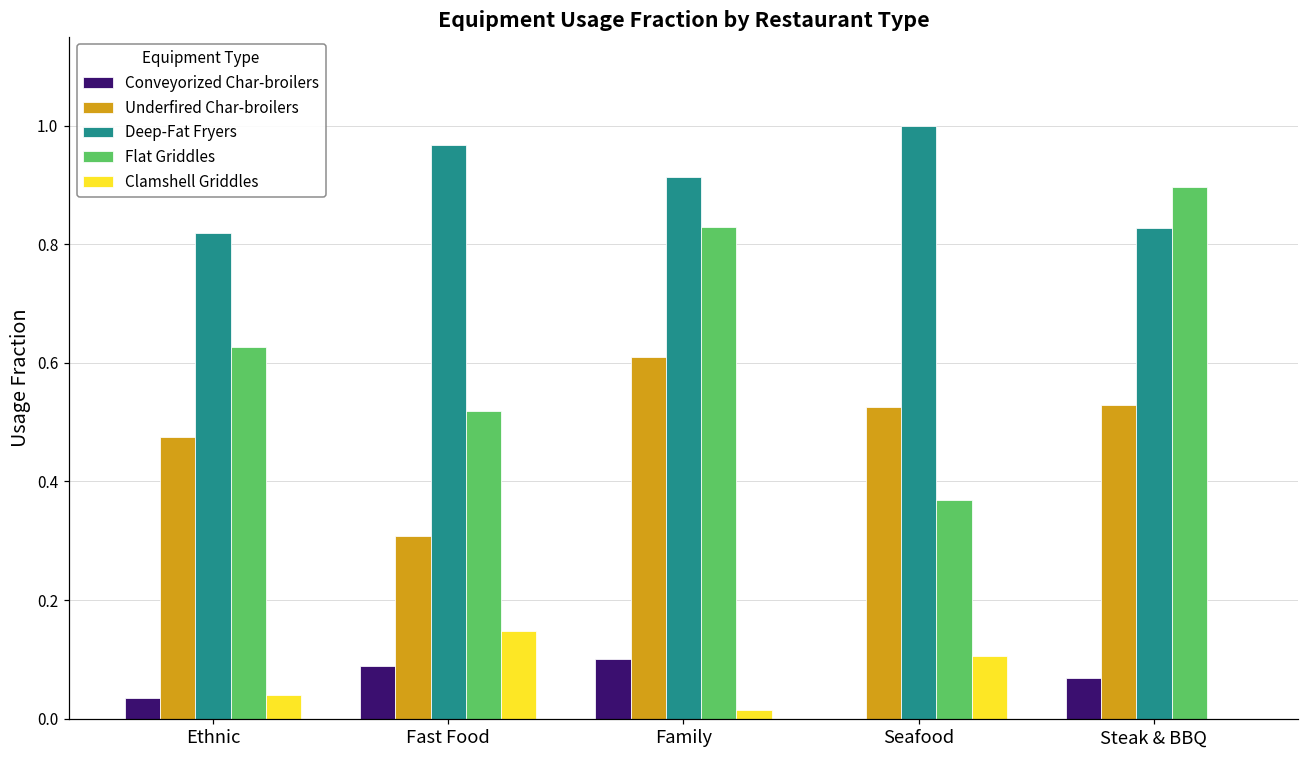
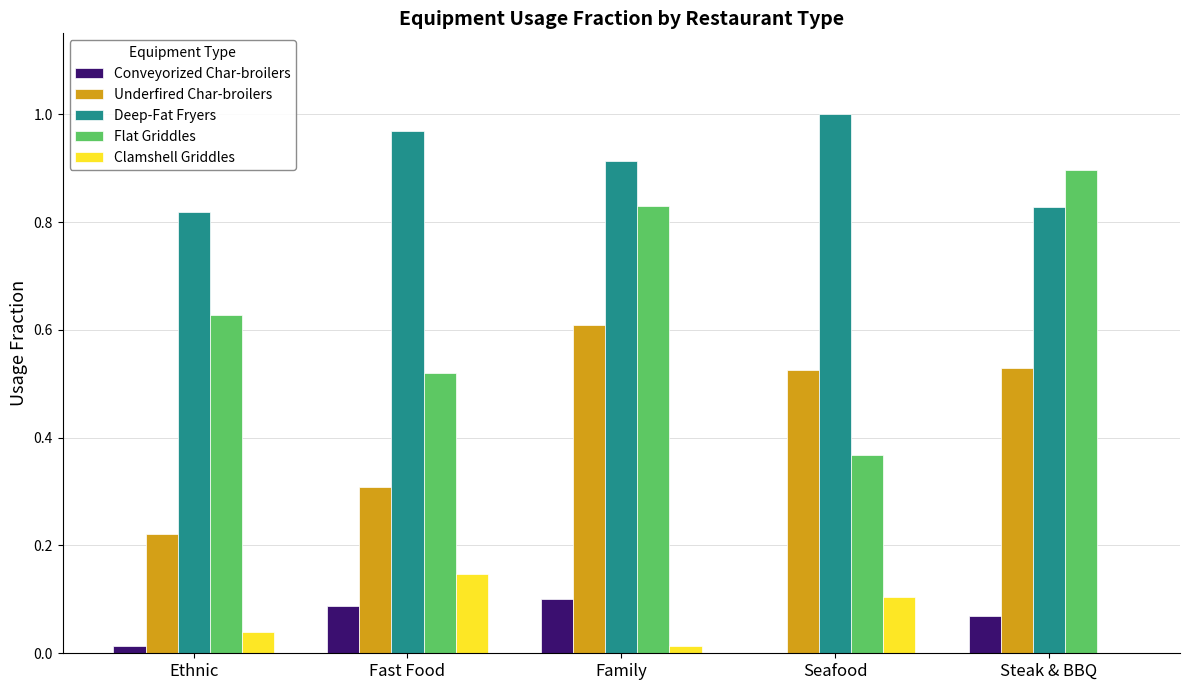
Conveyorized Char-broilers, Ethnic: 0.04 -> 0.01
Underfired Char-broilers, Ethnic: 0.48 -> 0.22
